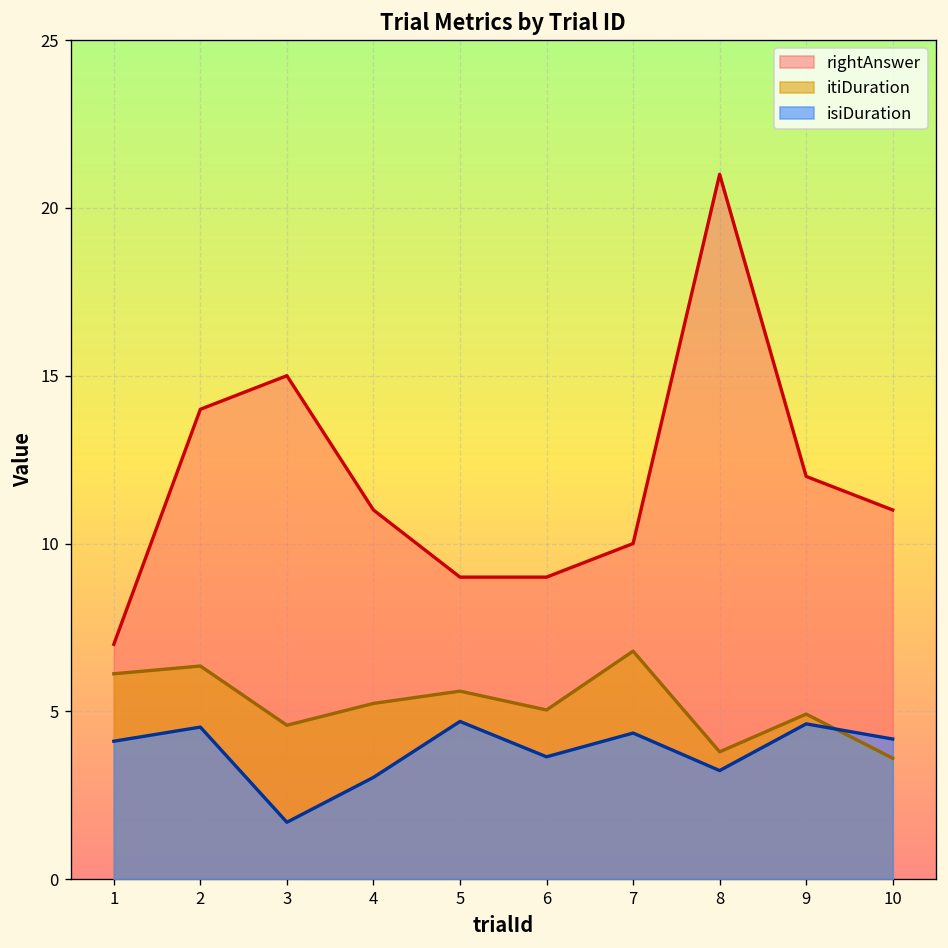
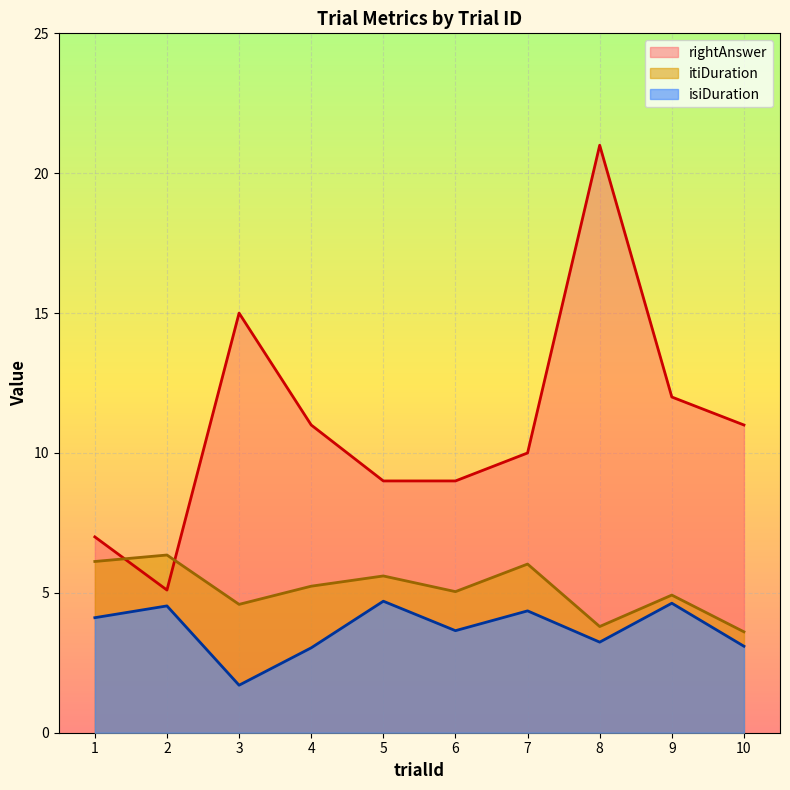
rightAnswer, 2: 14.0 -> 5.1
itiDuration, 7: 6.8 -> 6.0
isiDuration, 10: 4.2 -> 3.1
